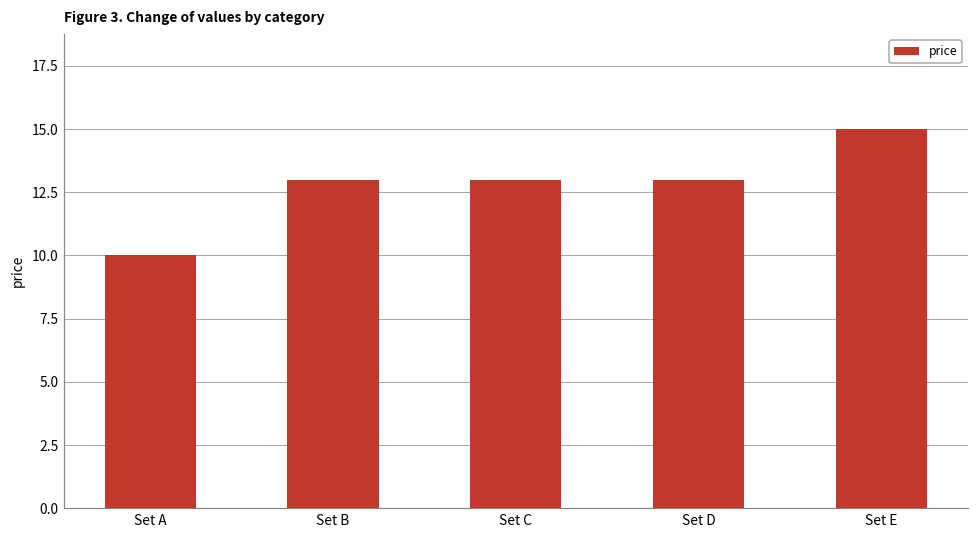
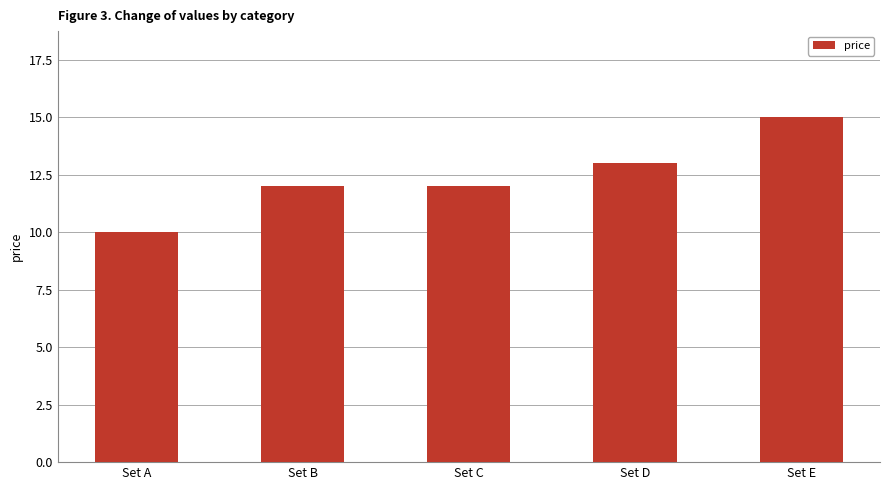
Set B: 13 -> 12
Set C: 13 -> 12
